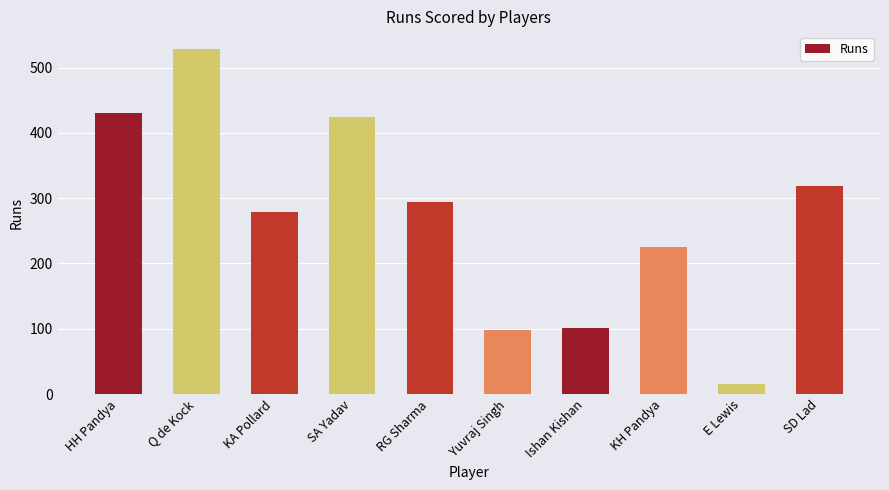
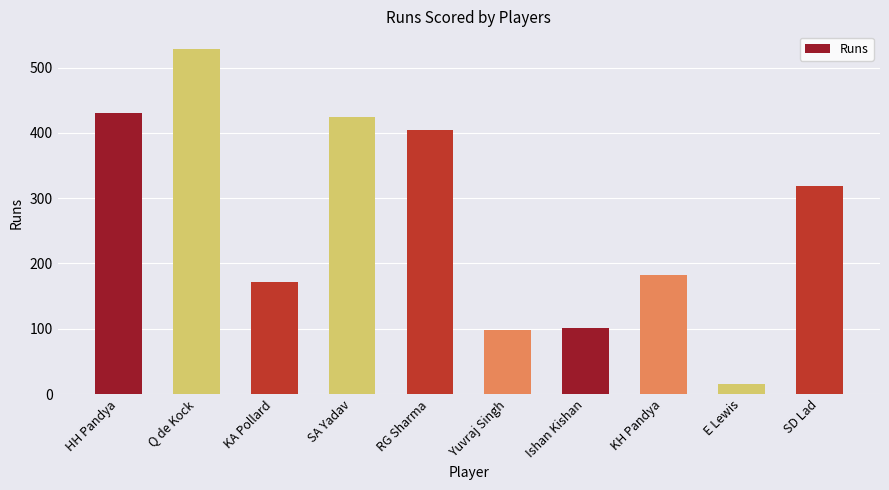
KA Pollard: 280 -> 170
RG Sharma: 290 -> 410
KH Pandya: 230 -> 180
